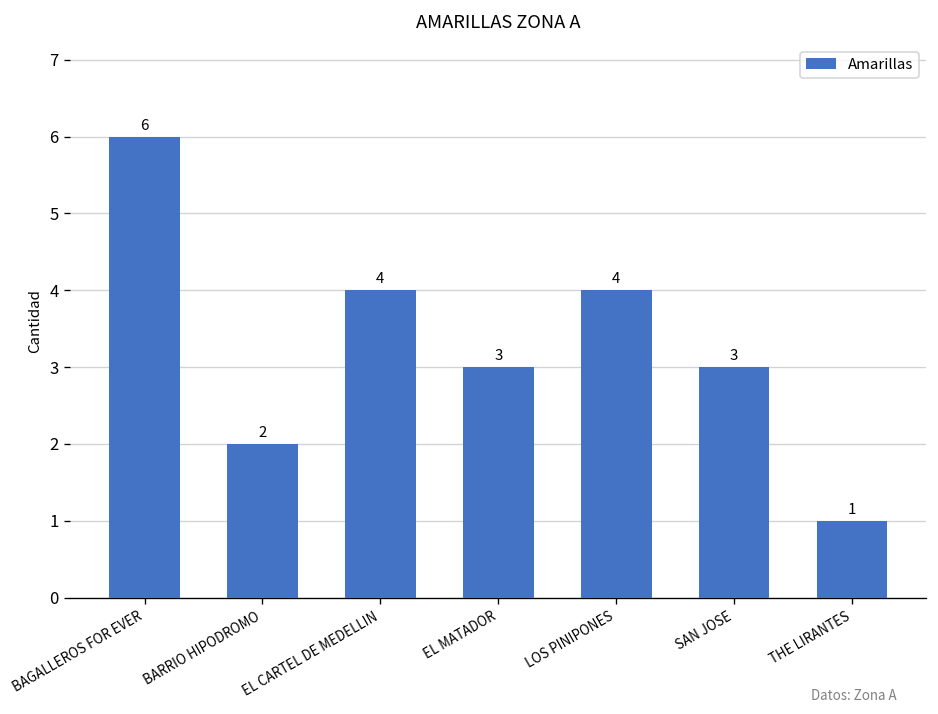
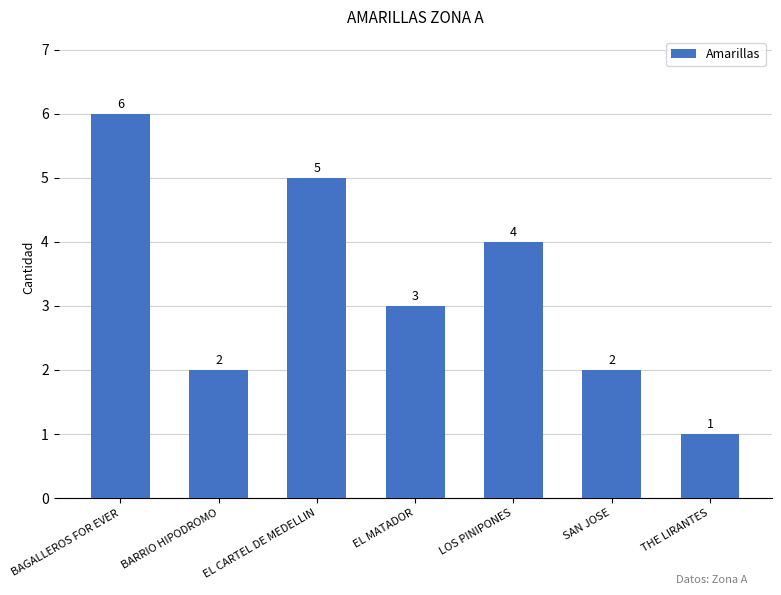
EL CARTEL DE MEDELLIN: 4 -> 5
SAN JOSE: 3 -> 2
